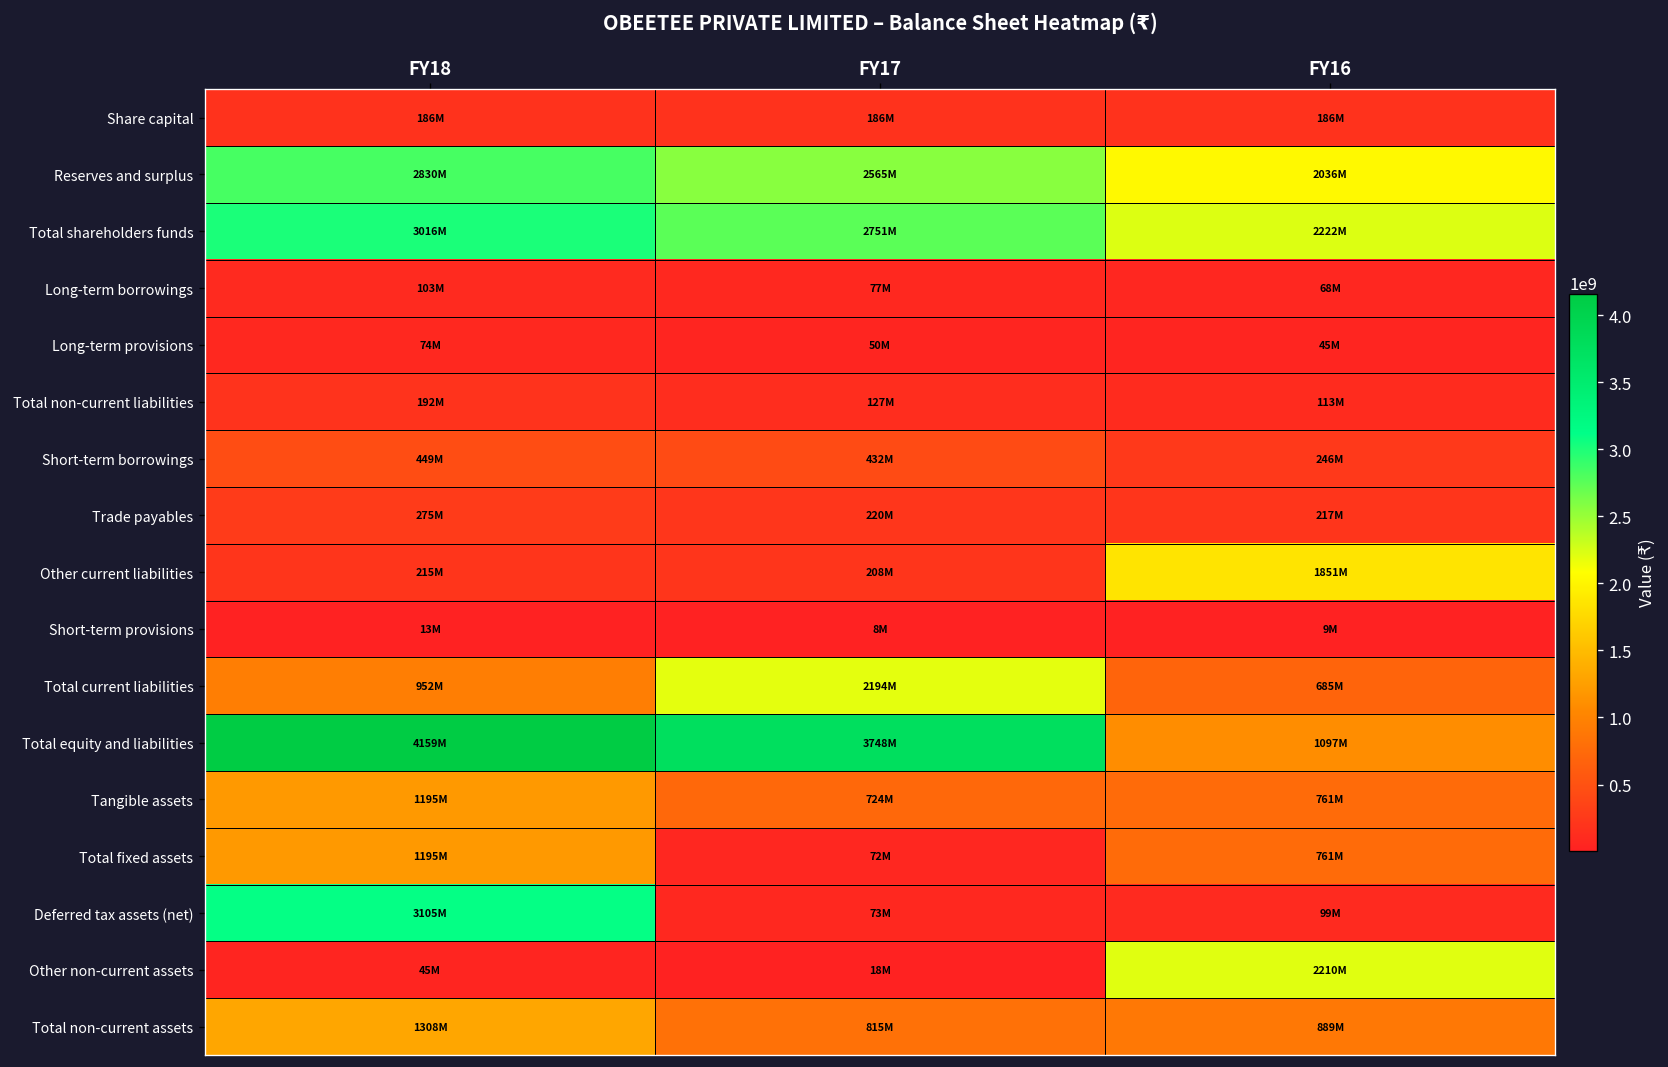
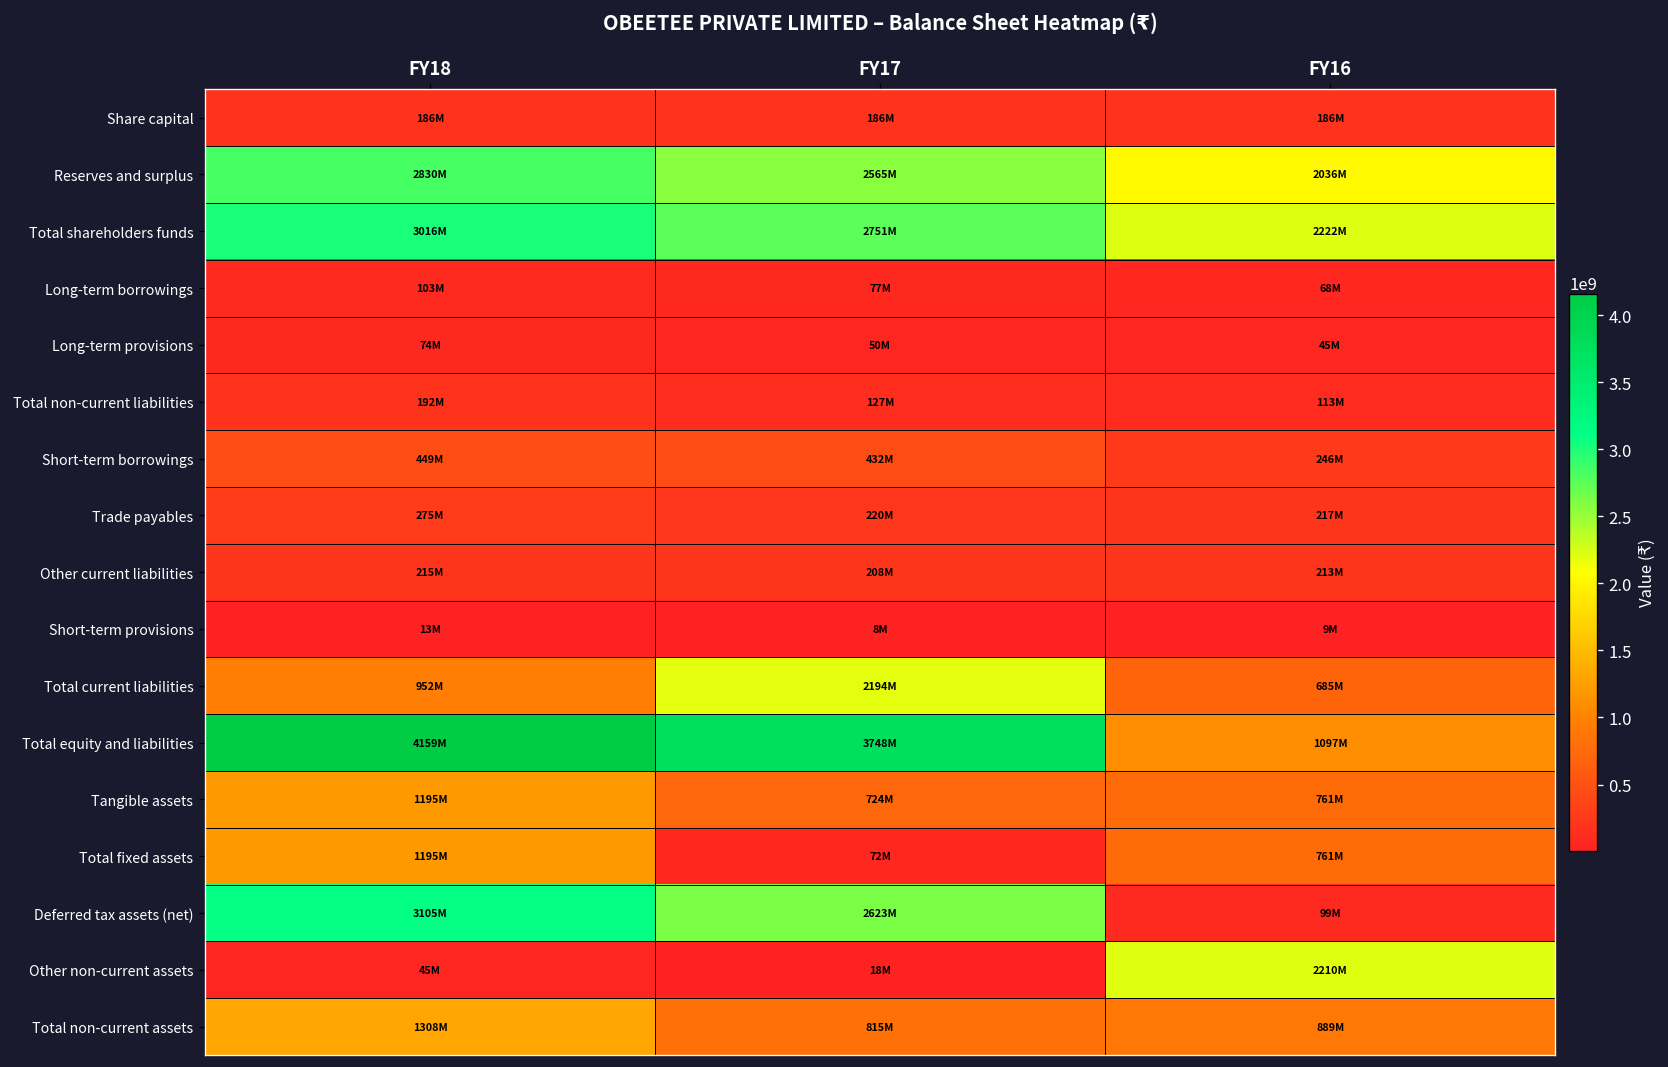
Other current liabilities, FY16: 1851M -> 213M
Deferred tax assets (net), FY17: 73M -> 2623M
